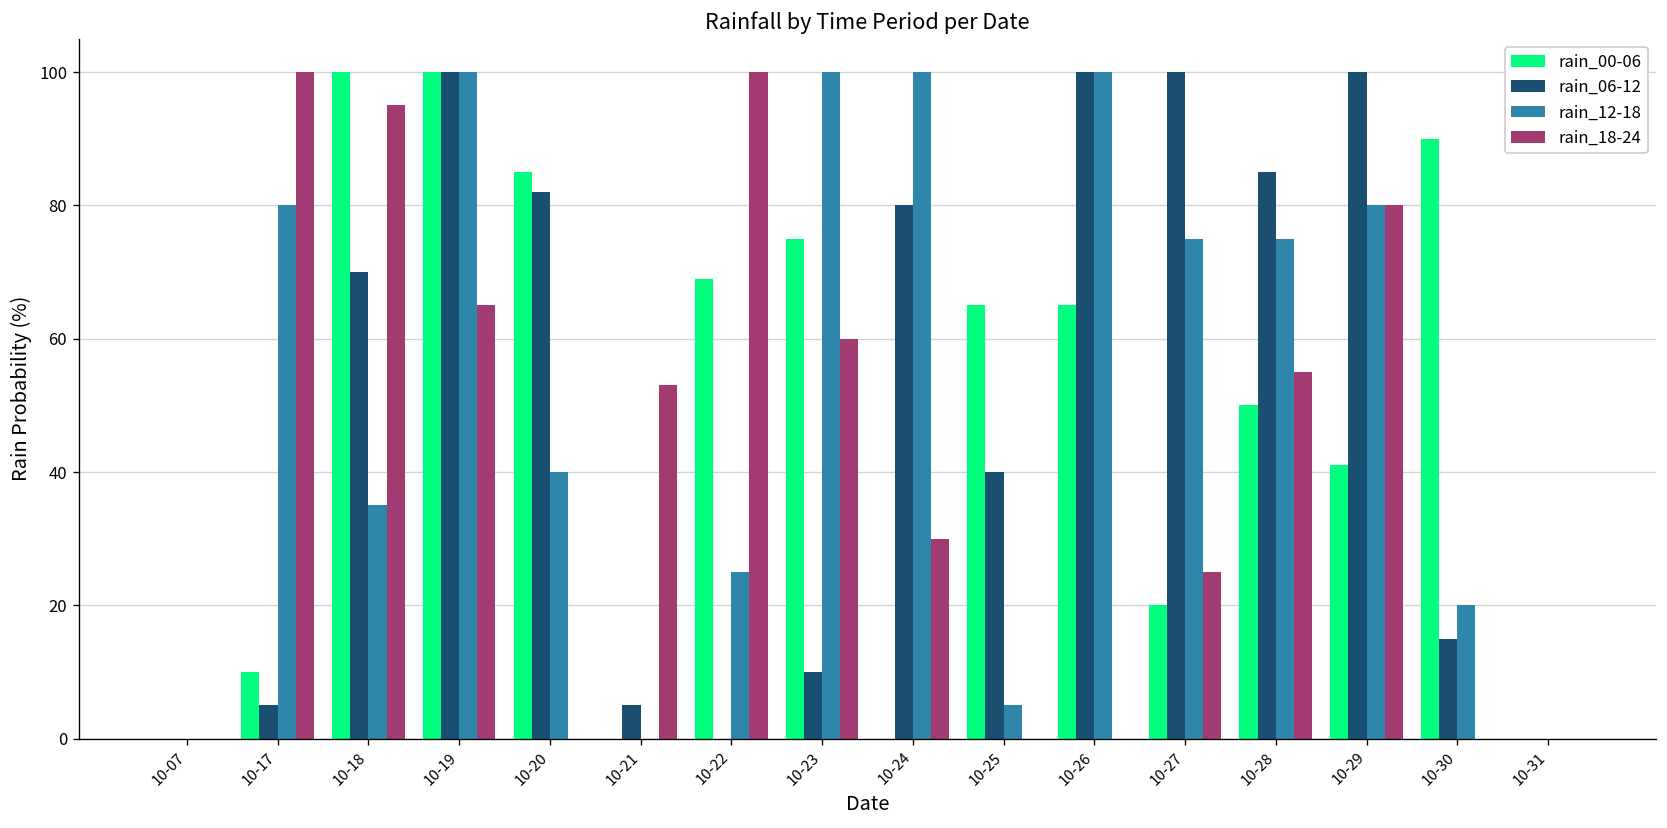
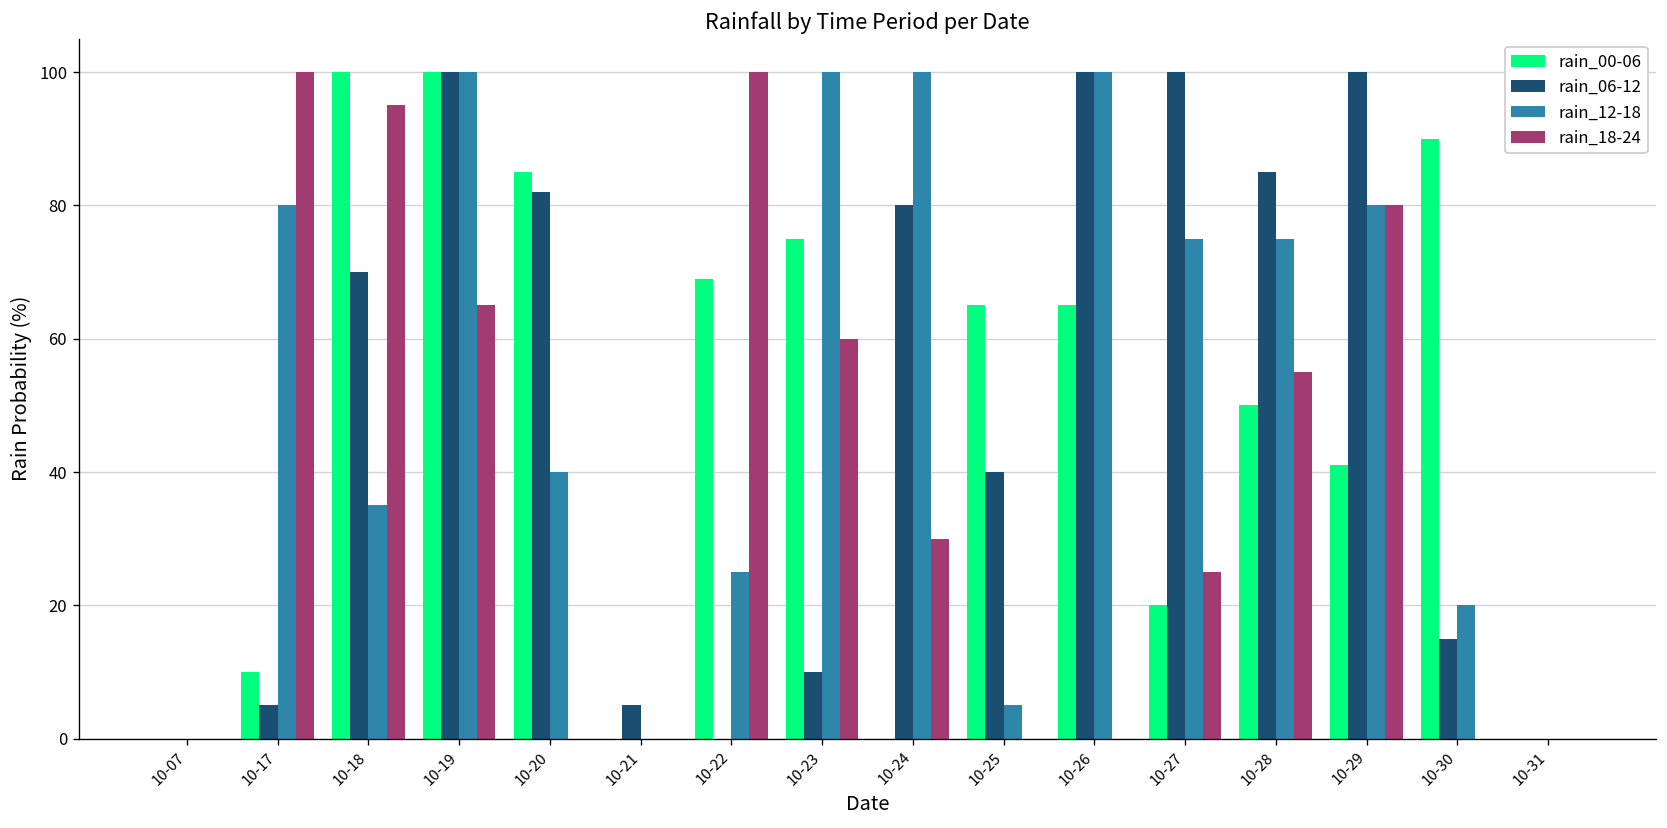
rain_18-24, 10-21: 53 -> 0
